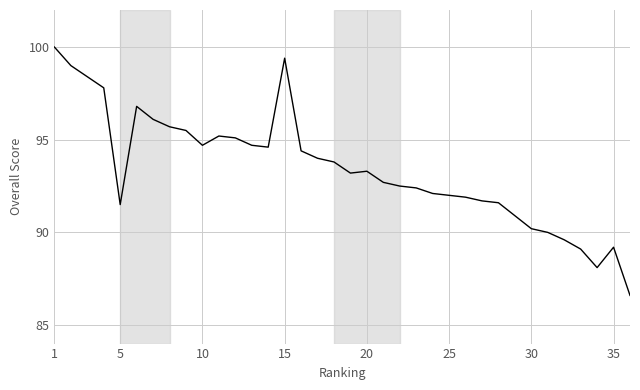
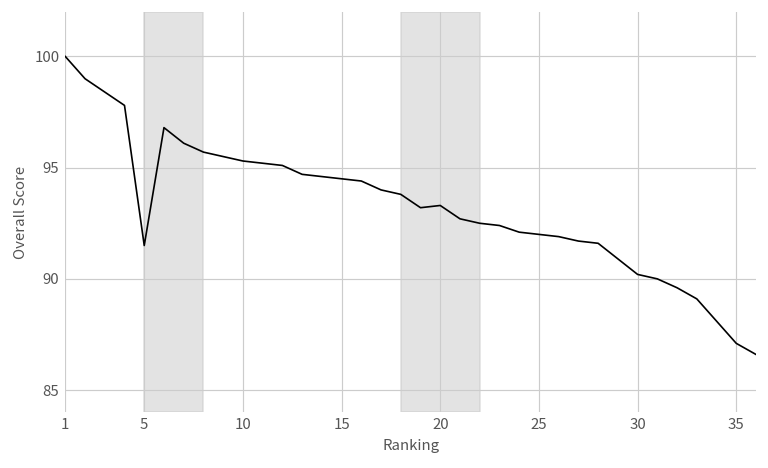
10: 94.7 -> 95.3
15: 99.4 -> 94.5
35: 89.2 -> 87.1
